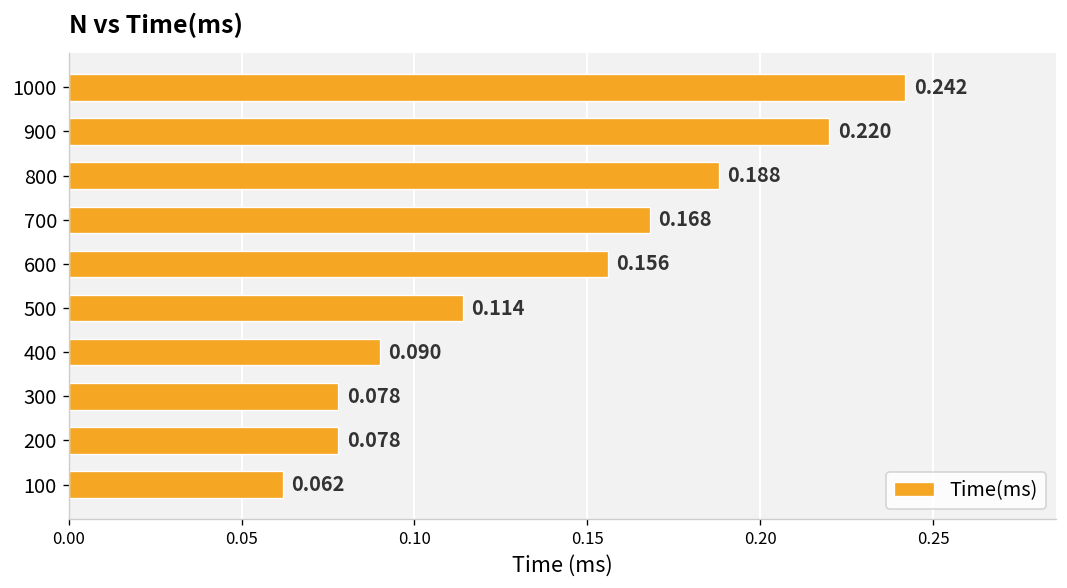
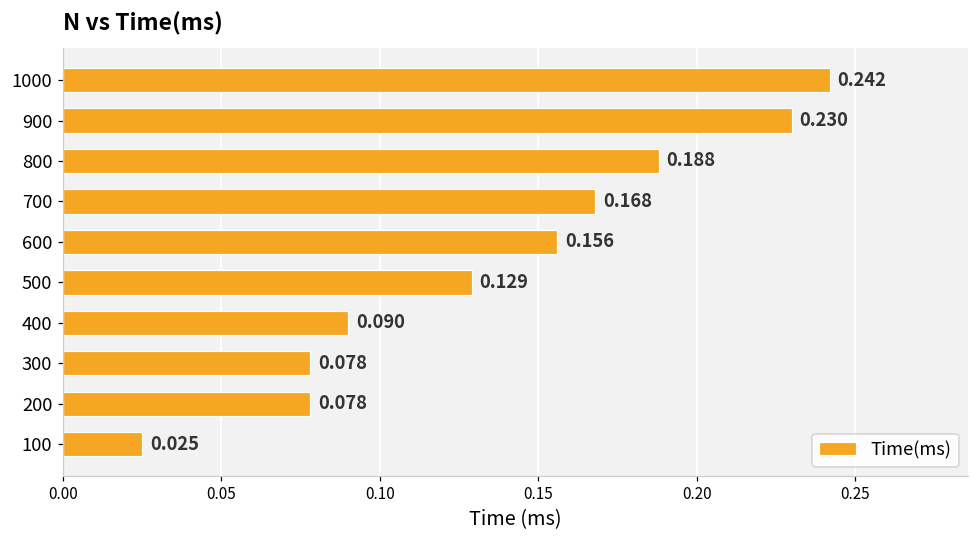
900: 0.220 -> 0.230
500: 0.114 -> 0.129
100: 0.062 -> 0.025
